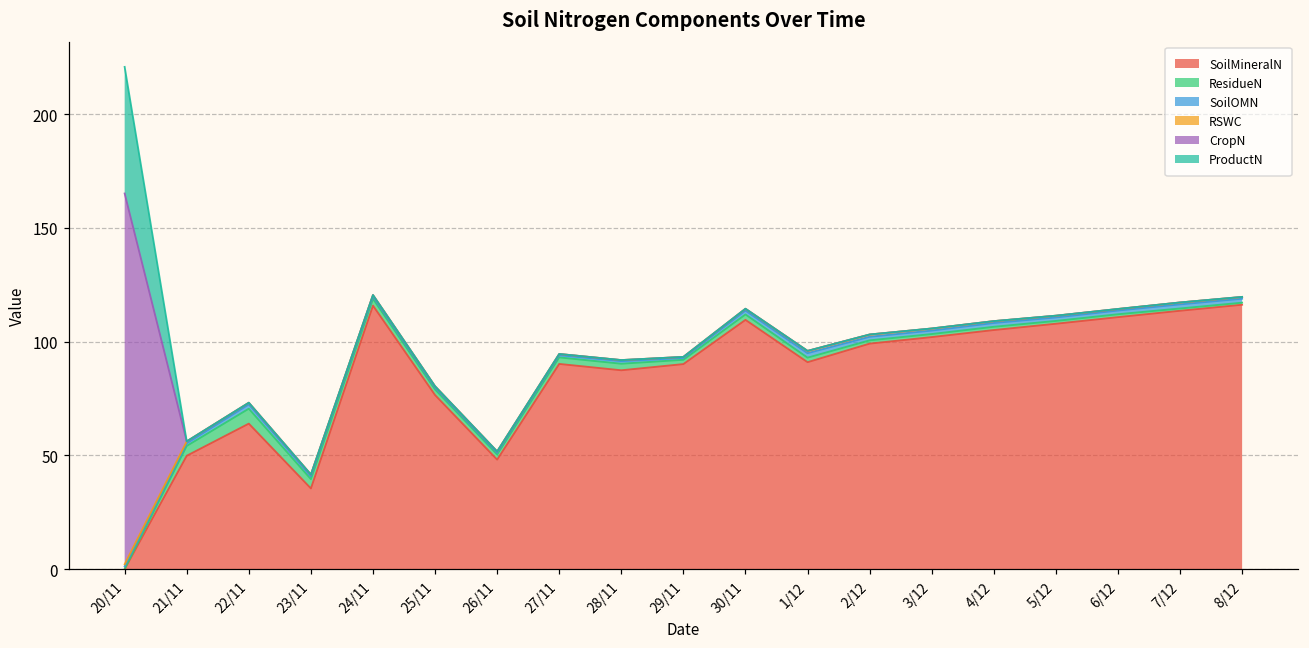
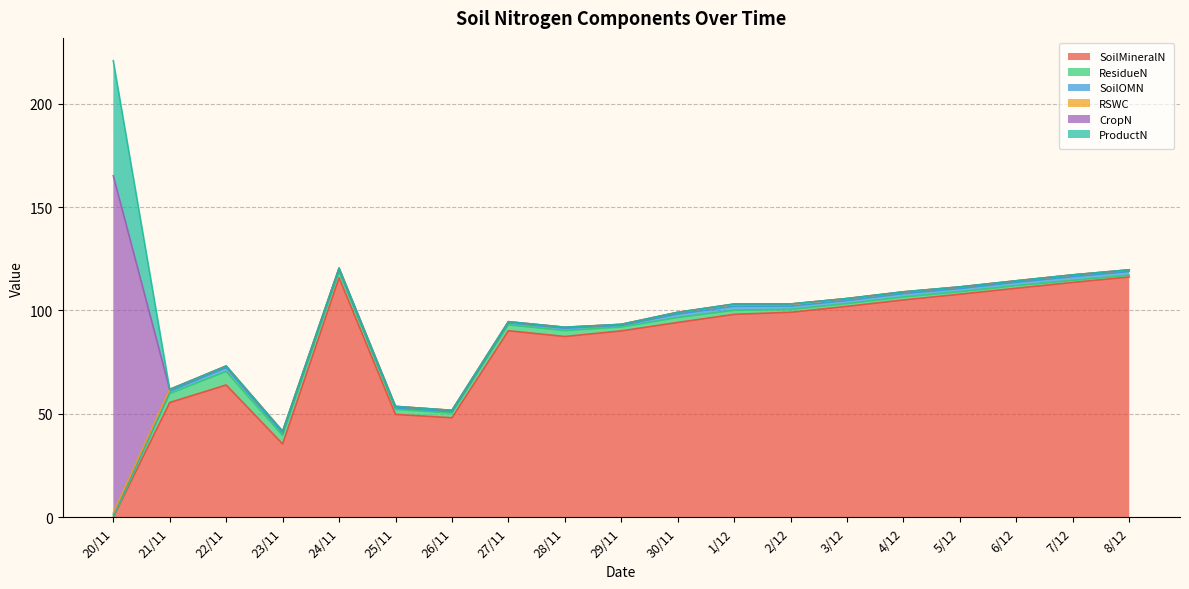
SoilMineralN, 21/11: 50 -> 56
SoilMineralN, 25/11: 77 -> 50
SoilMineralN, 30/11: 110 -> 94
SoilMineralN, 1/12: 91 -> 98
